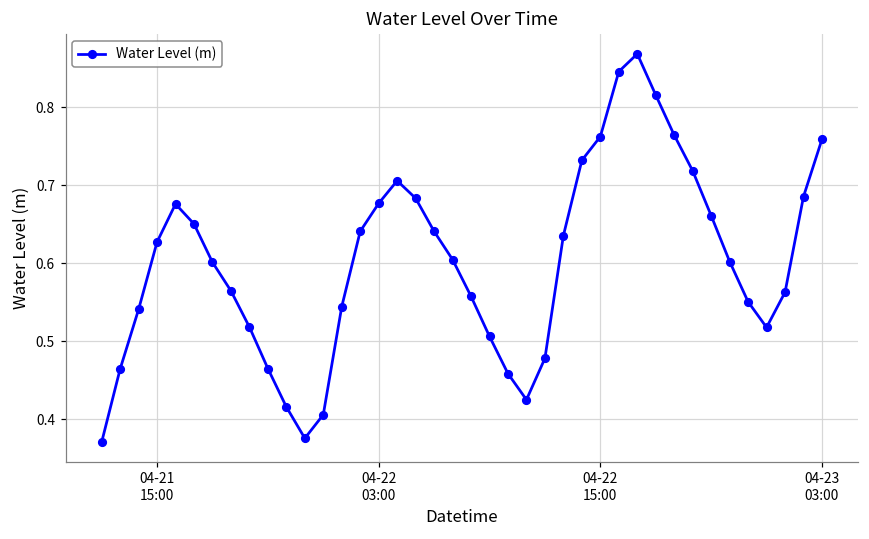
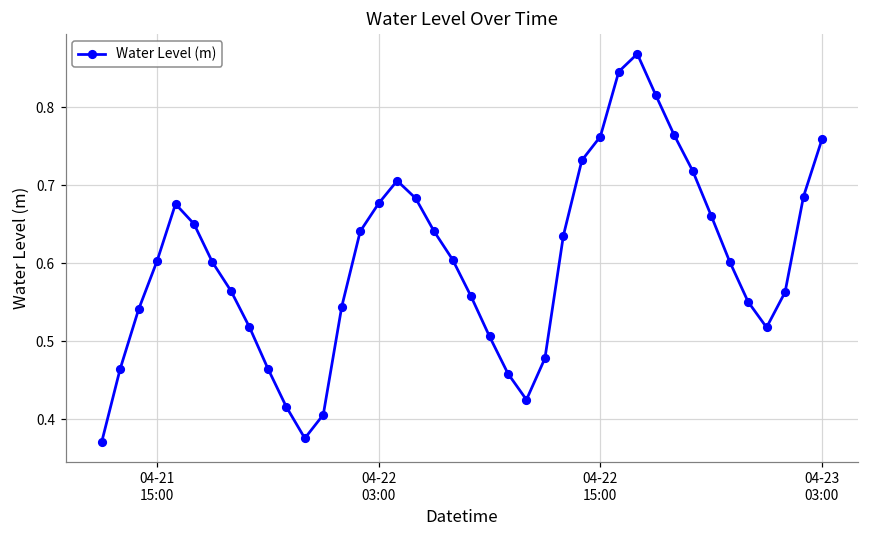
04-21 15:00: 0.63 -> 0.60
